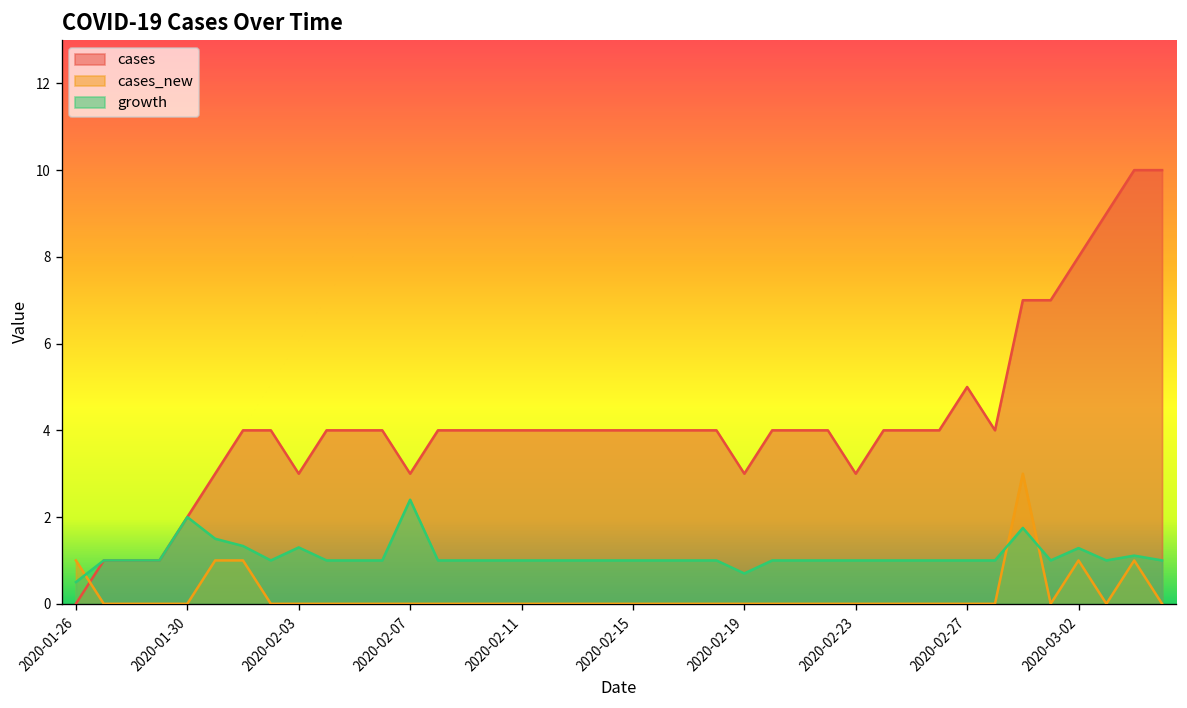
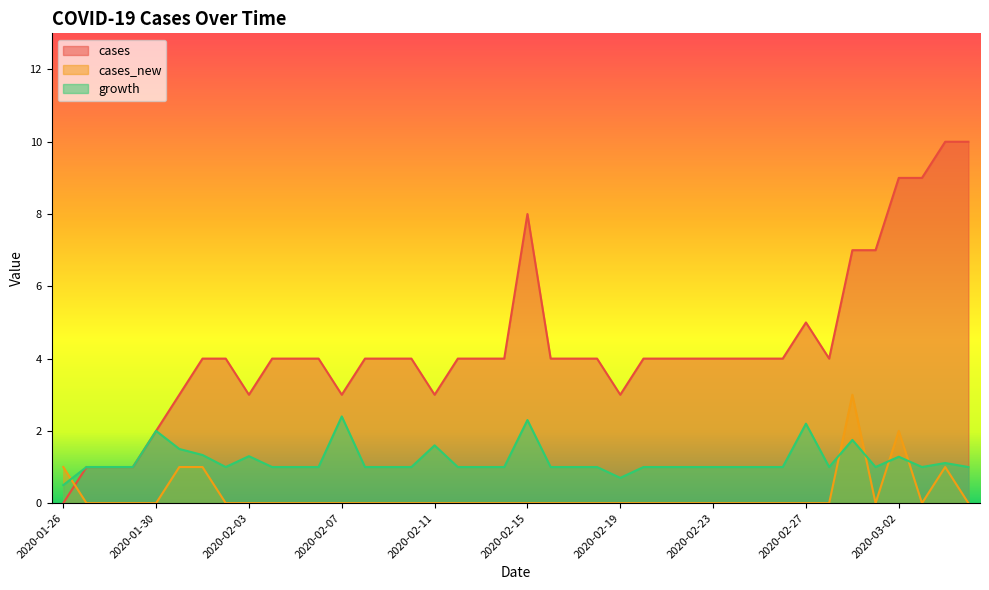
cases, 2020-02-11: 4 -> 3
growth, 2020-02-11: 1.0 -> 1.6
cases, 2020-02-15: 4 -> 8
growth, 2020-02-15: 1.0 -> 2.3
cases, 2020-02-23: 3 -> 4
growth, 2020-02-27: 1.0 -> 2.2
cases, 2020-03-02: 8 -> 9
cases_new, 2020-03-02: 1 -> 2
